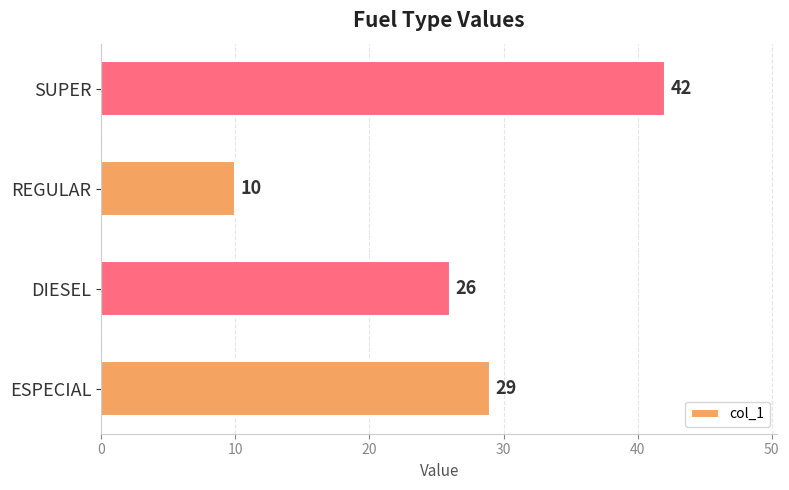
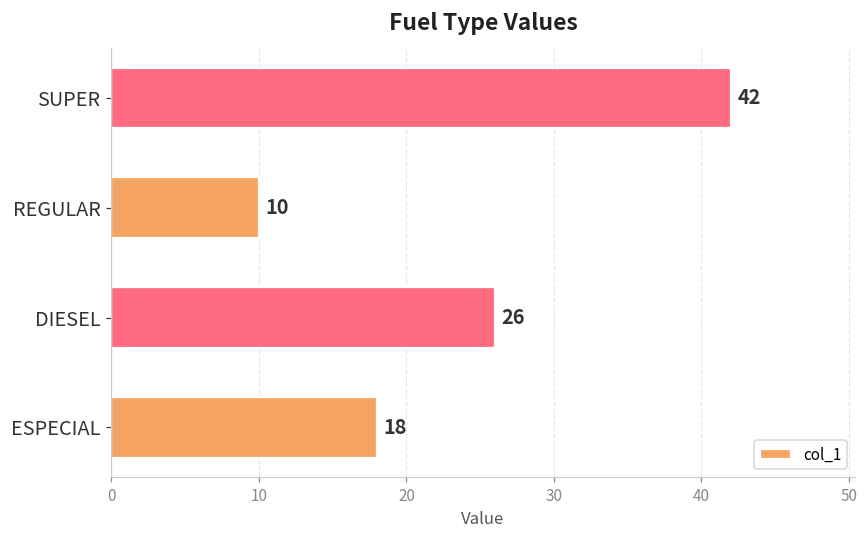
ESPECIAL: 29 -> 18
